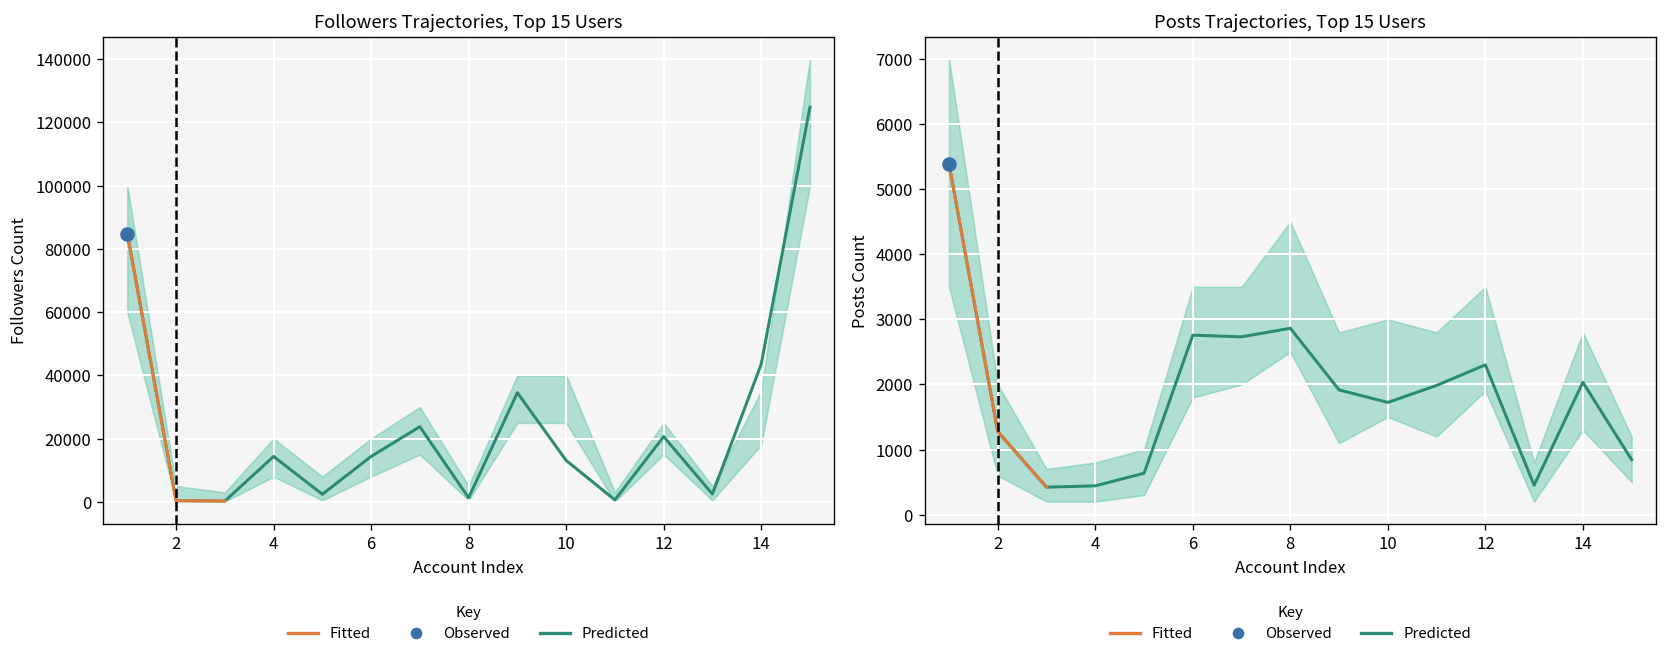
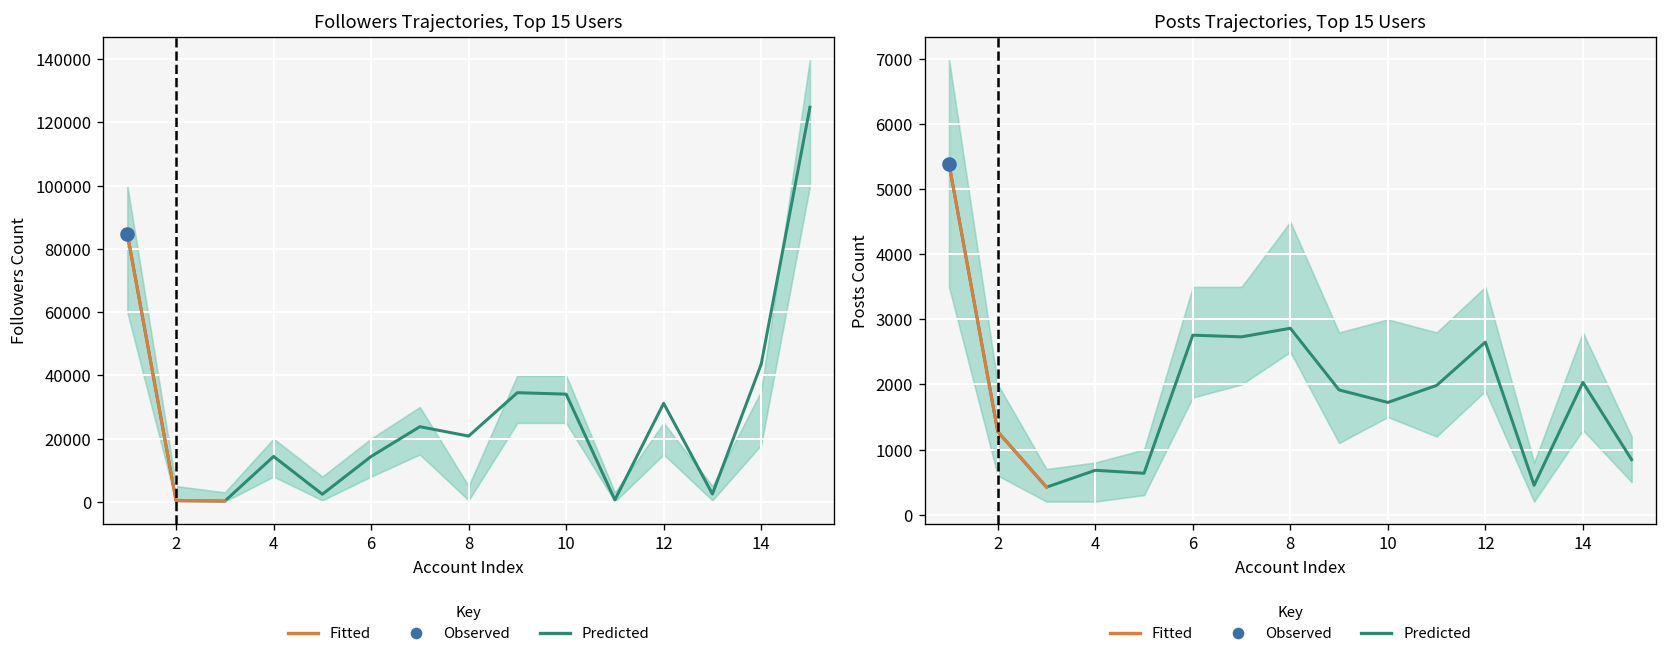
Followers Trajectories, Top 15 Users, Predicted, 8: 1000 -> 21000
Followers Trajectories, Top 15 Users, Predicted, 10: 13000 -> 34000
Followers Trajectories, Top 15 Users, Predicted, 12: 21000 -> 31000
Posts Trajectories, Top 15 Users, Predicted, 4: 400 -> 700
Posts Trajectories, Top 15 Users, Predicted, 12: 2300 -> 2700
